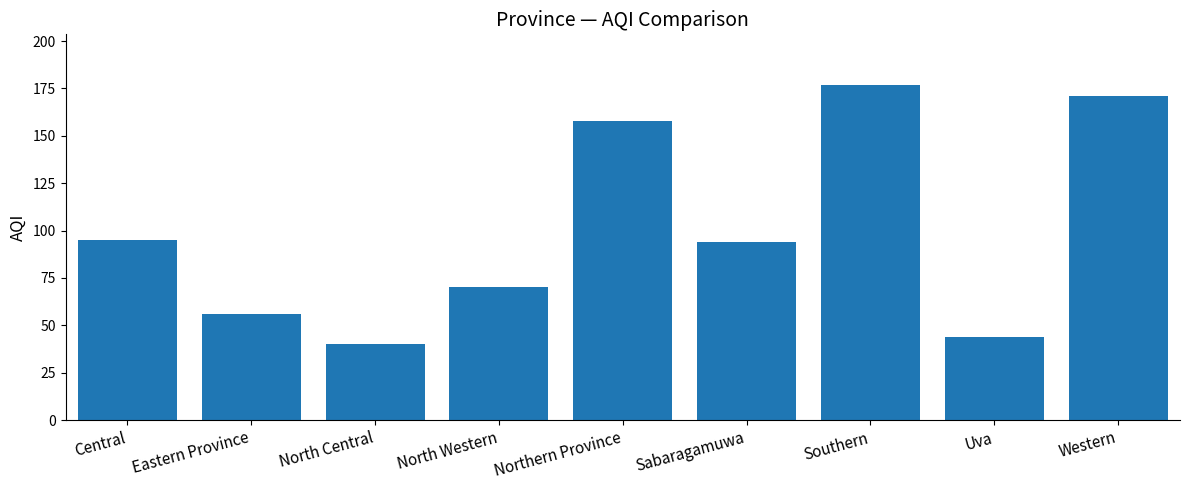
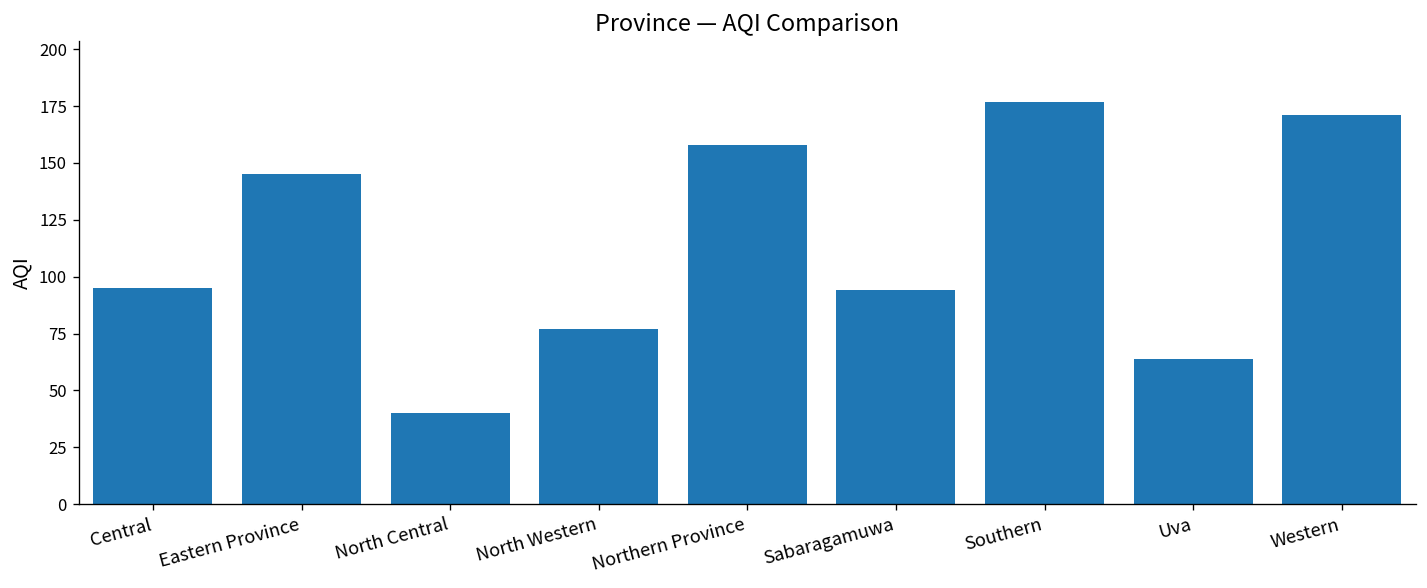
Eastern Province: 56 -> 145
North Western: 70 -> 77
Uva: 44 -> 64
